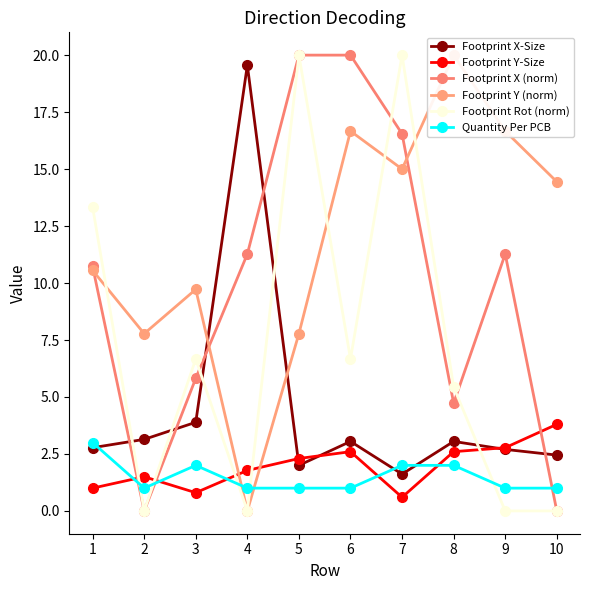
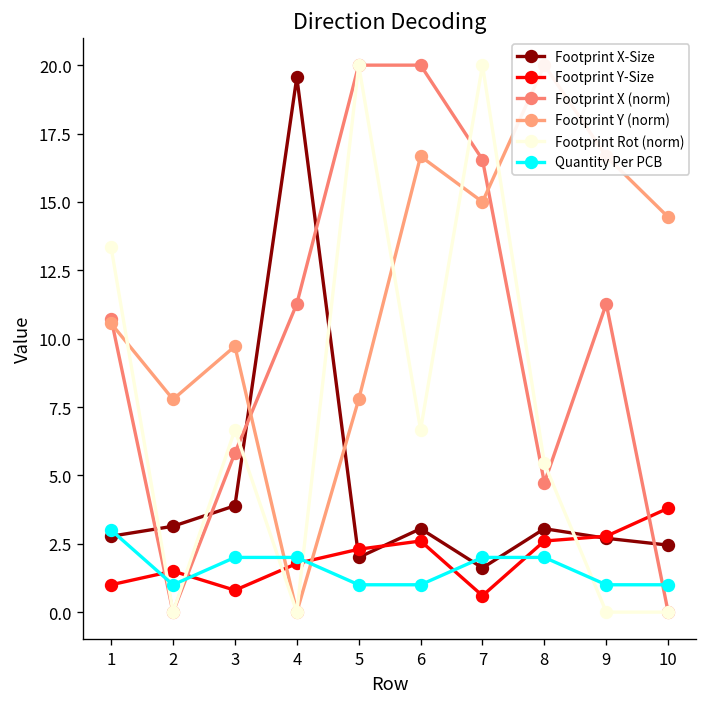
Quantity Per PCB, 4: 1 -> 2
